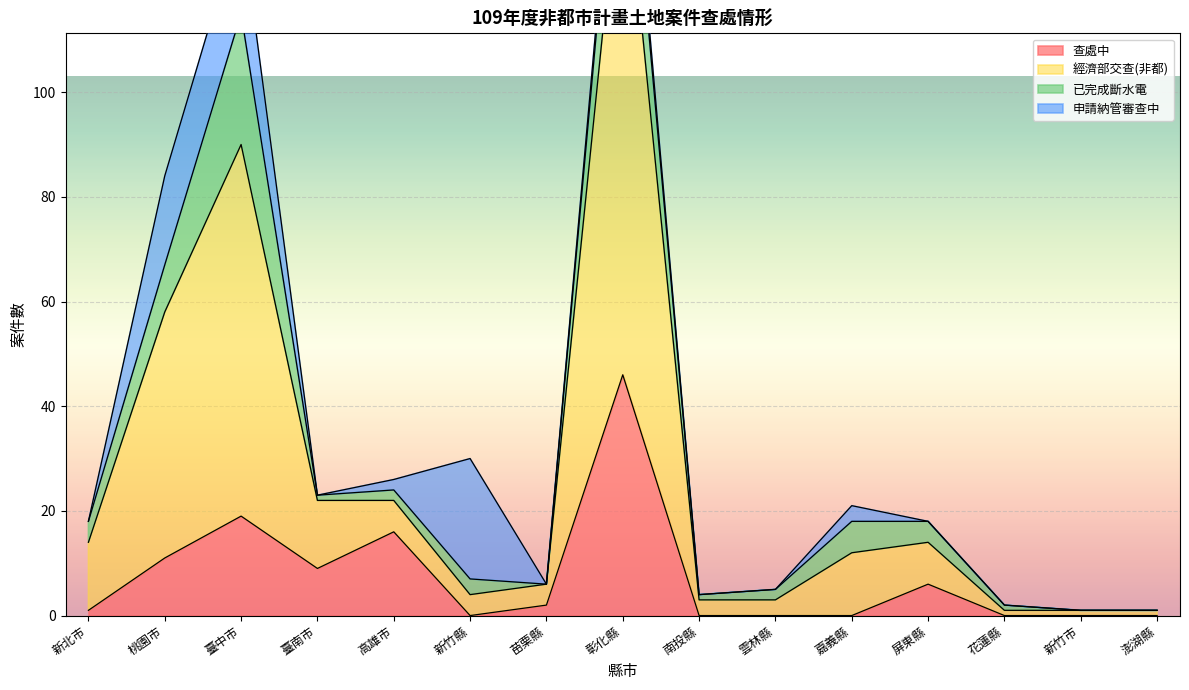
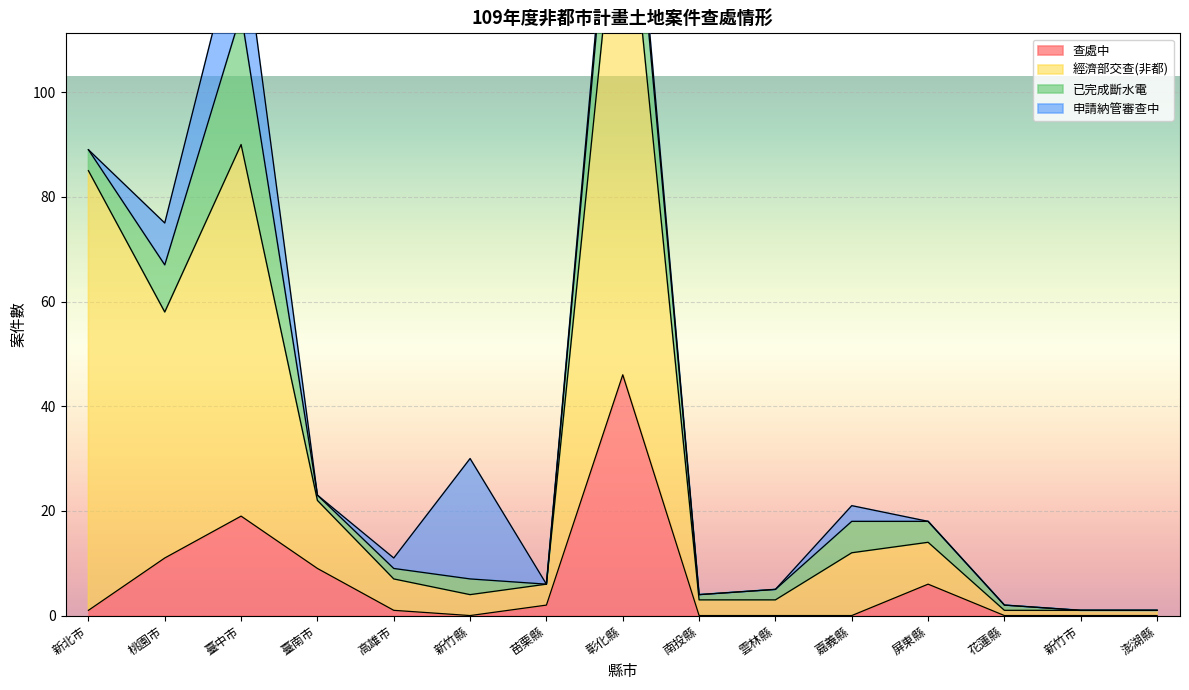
經濟部交查(非都), 新北市: 13 -> 84
申請納管審查中, 桃園市: 17 -> 8
查處中, 高雄市: 16 -> 1
